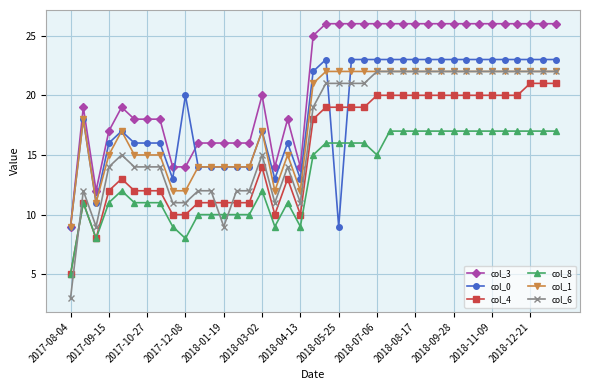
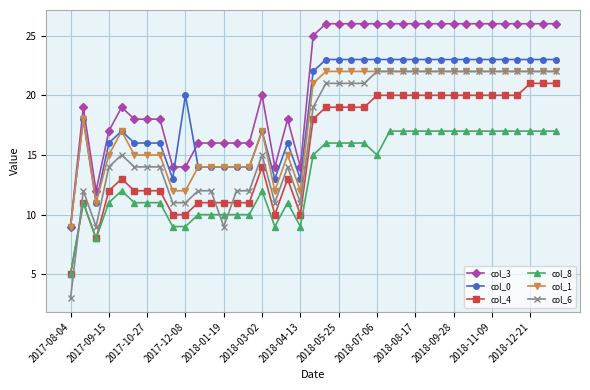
col_8, 2017-12-08: 8 -> 9
col_0, 2018-05-25: 9 -> 23
